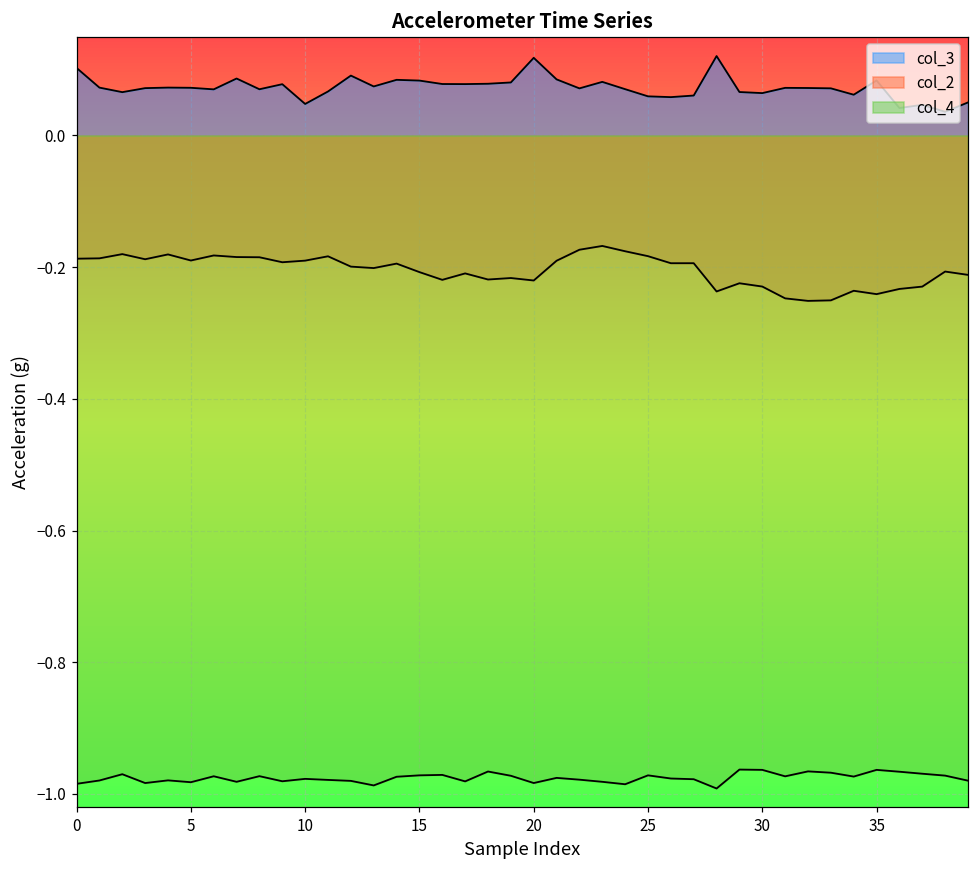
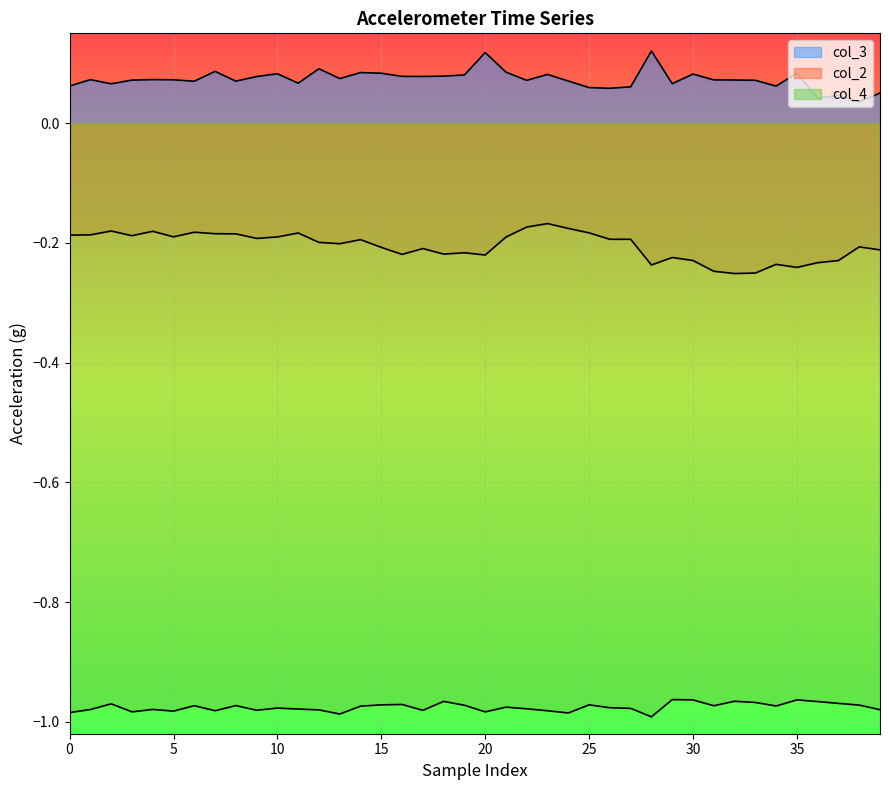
col_3, 0: 0.10 -> 0.06
col_3, 10: 0.05 -> 0.08
col_3, 30: 0.06 -> 0.08
